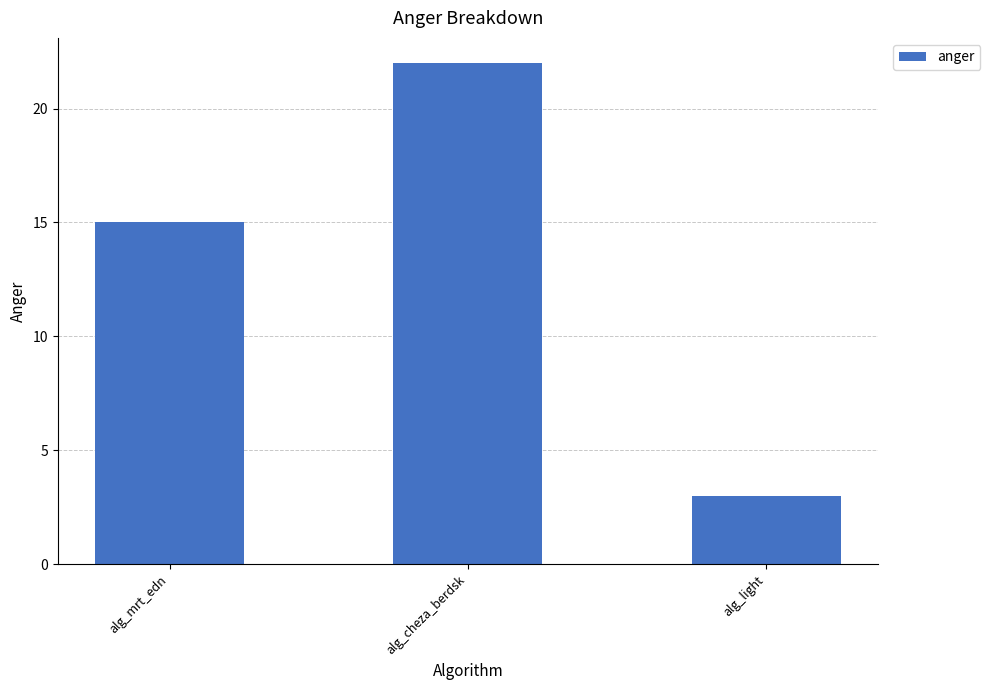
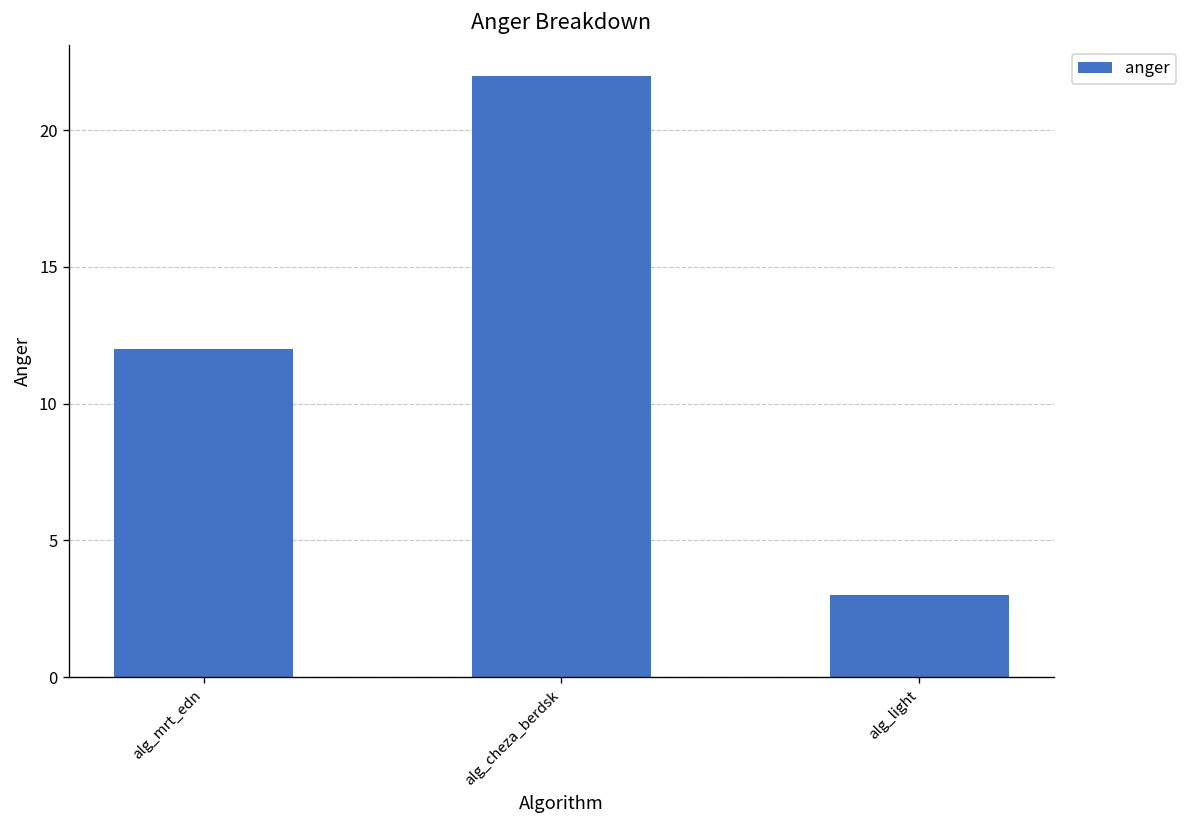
alg_mrt_edn: 15 -> 12
